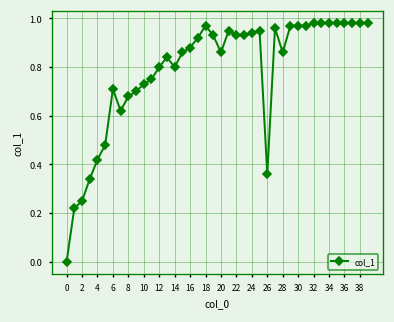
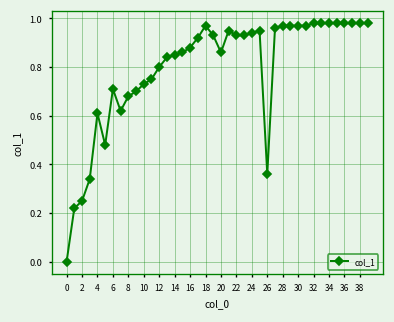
4: 0.42 -> 0.61
14: 0.80 -> 0.85
28: 0.86 -> 0.97
